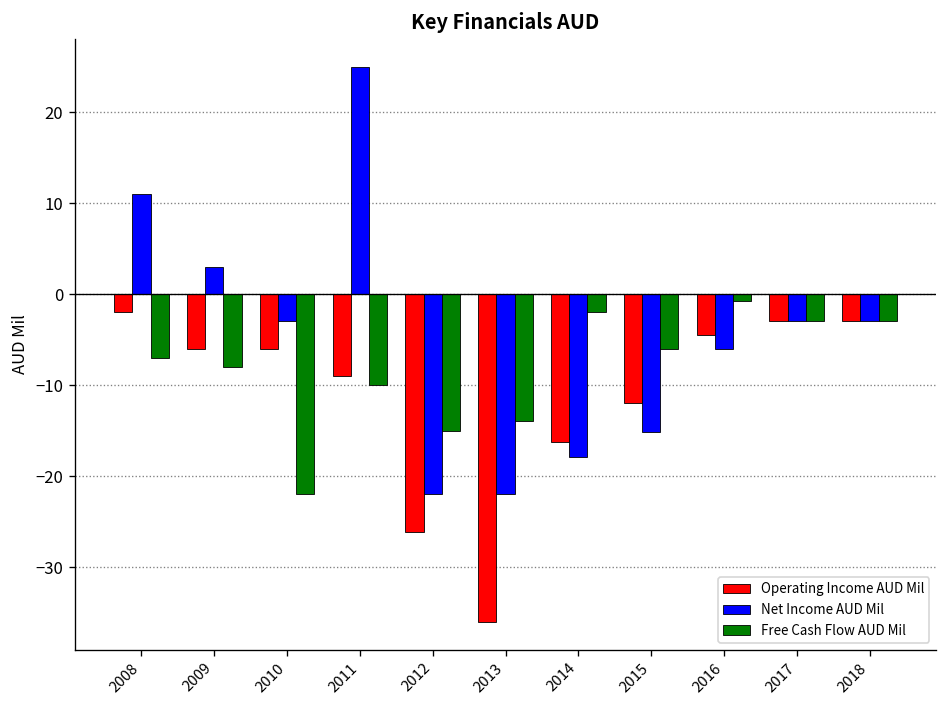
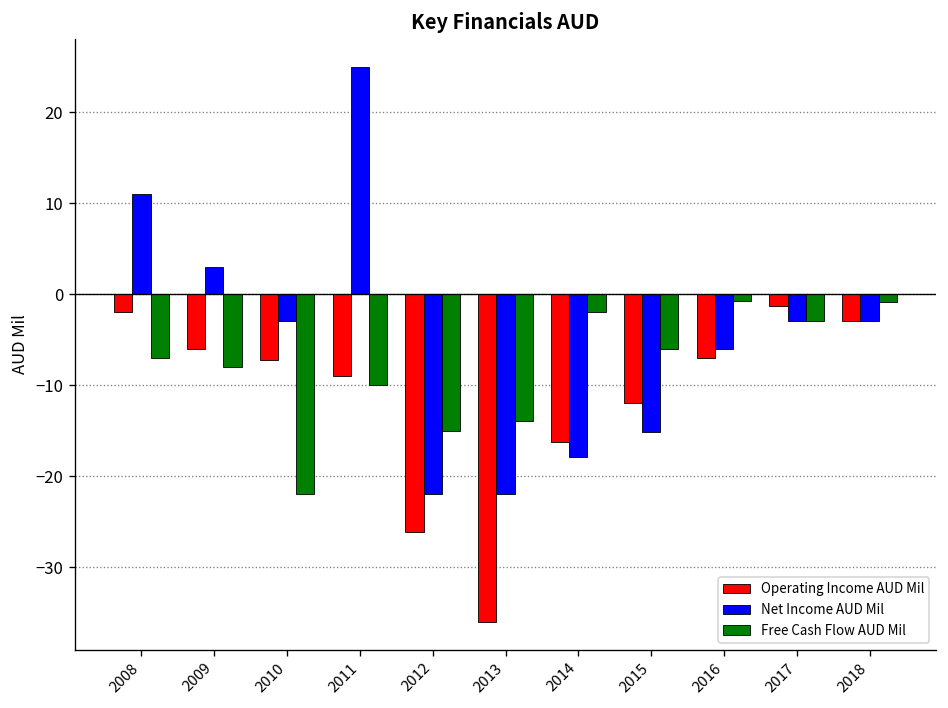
Operating Income AUD Mil, 2010: -6 -> -7
Operating Income AUD Mil, 2016: -5 -> -7
Operating Income AUD Mil, 2017: -3 -> -1
Free Cash Flow AUD Mil, 2018: -3 -> -1
